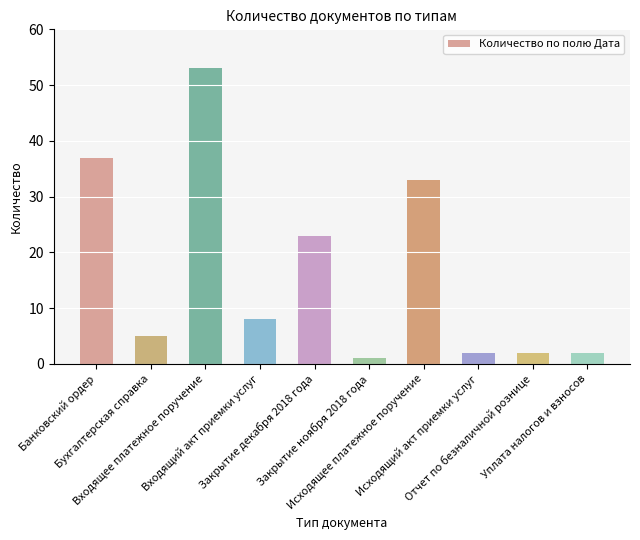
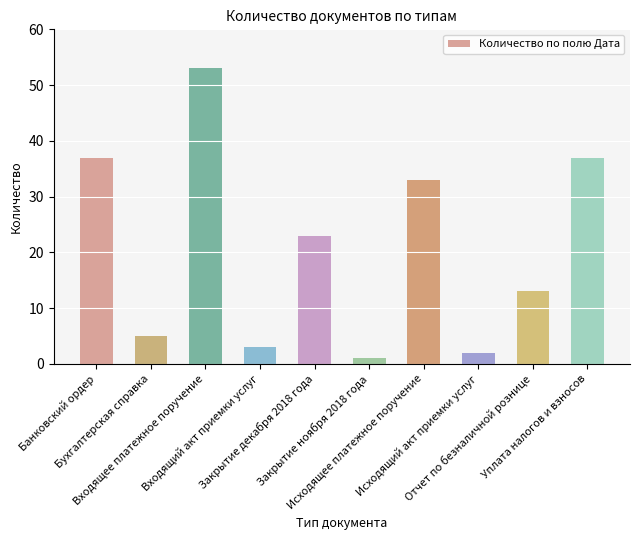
Входящий акт приемки услуг: 8 -> 3
Отчет по безналичной рознице: 2 -> 13
Уплата налогов и взносов: 2 -> 37
